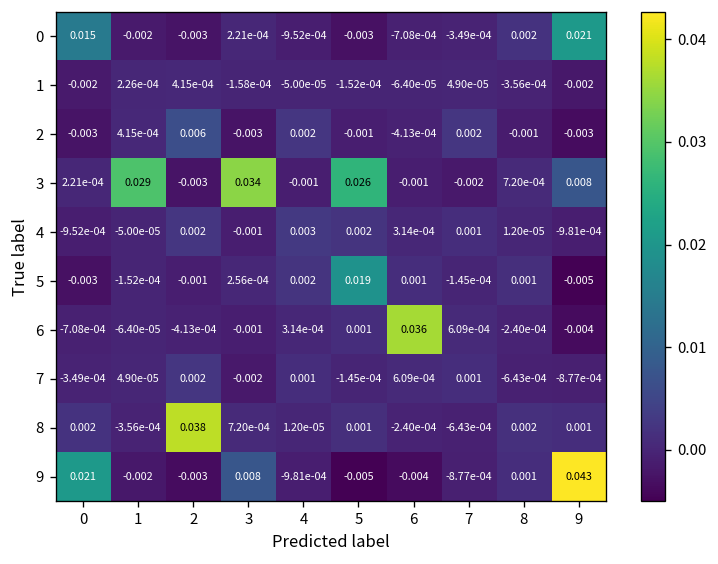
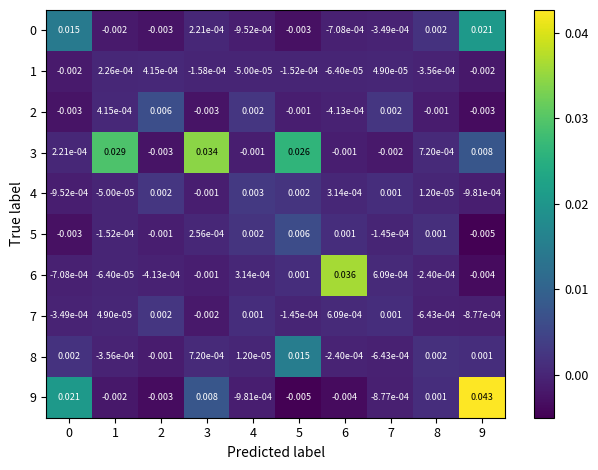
5, 5: 0.019 -> 0.006
8, 2: 0.038 -> -0.001
8, 5: 0.001 -> 0.015
